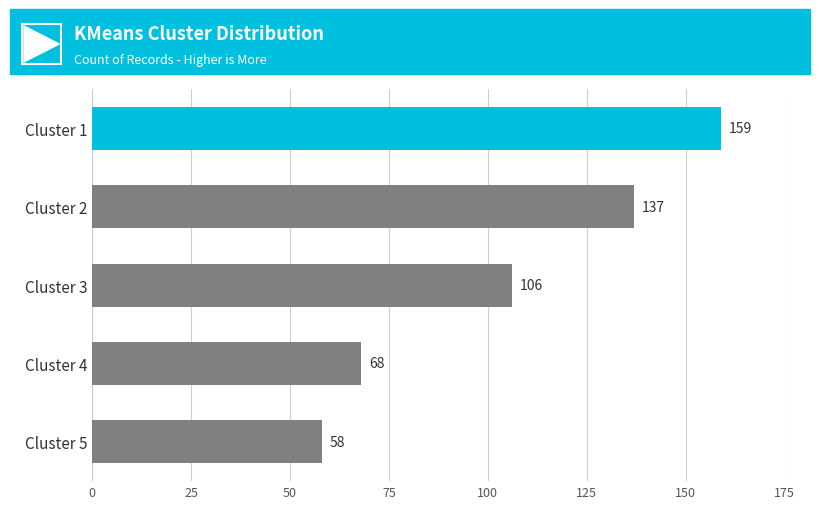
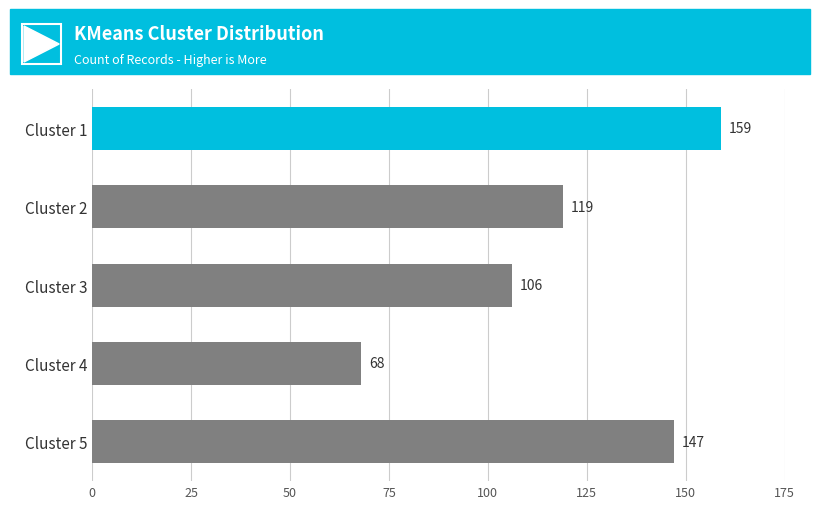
Cluster 2: 137 -> 119
Cluster 5: 58 -> 147
